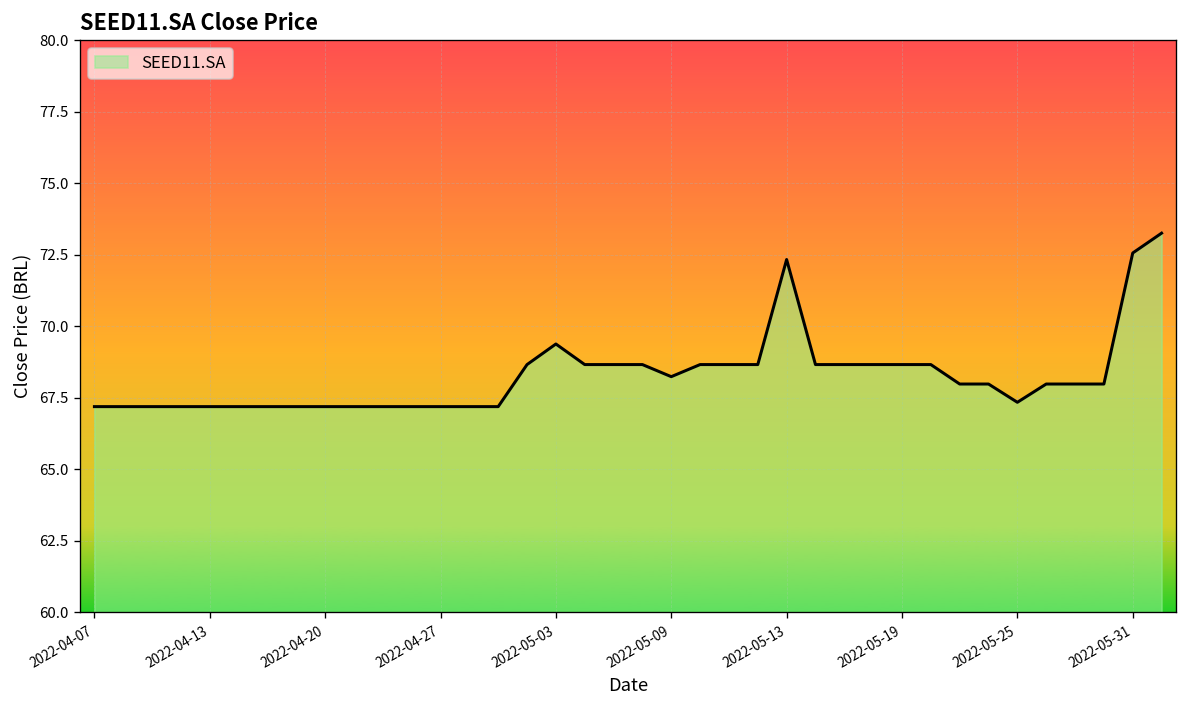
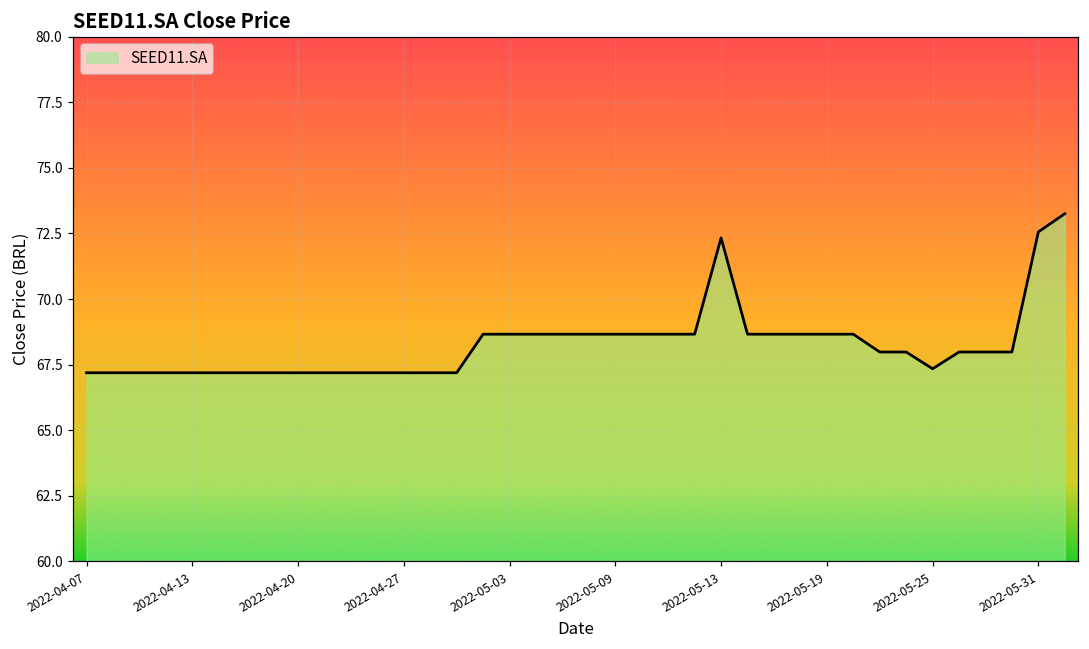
2022-05-03: 69.4 -> 68.7
2022-05-09: 68.2 -> 68.7
